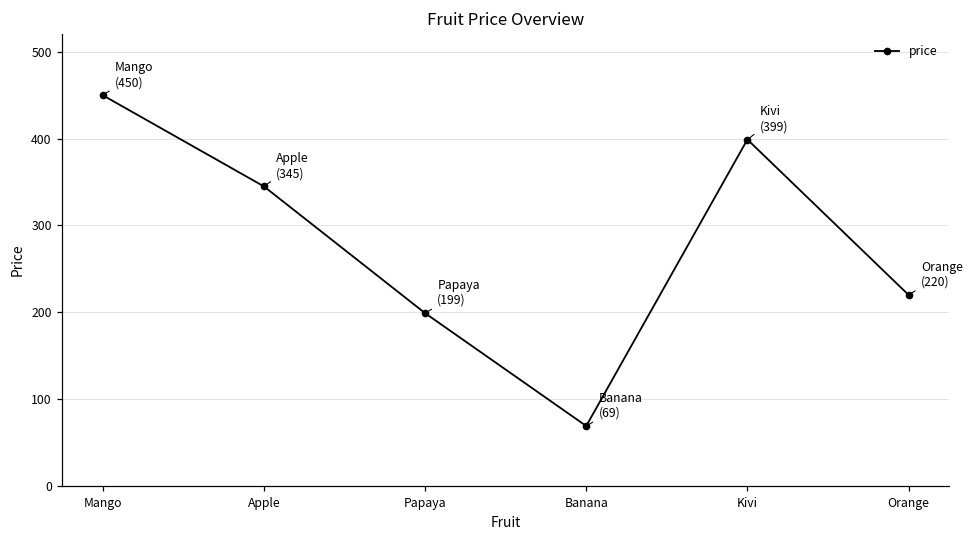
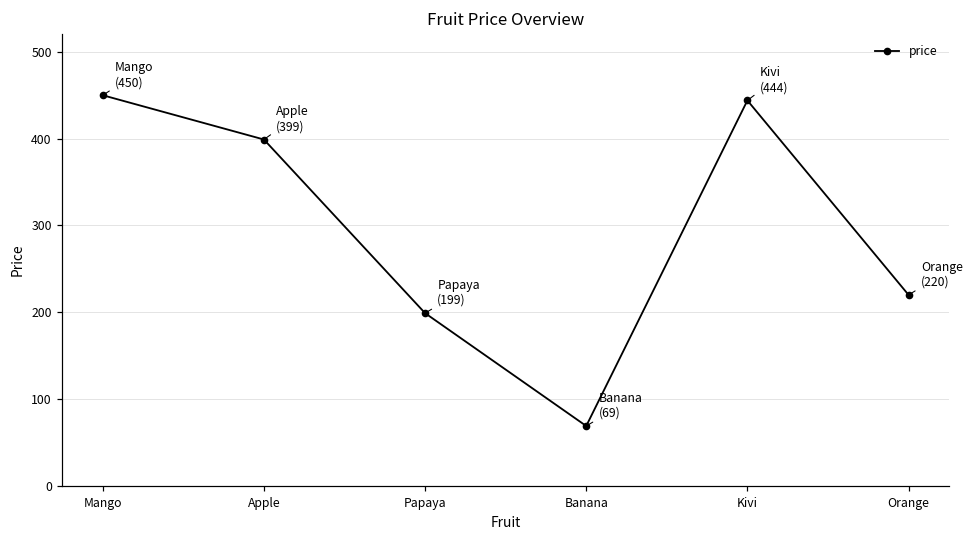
Apple: (345) -> (399)
Kivi: (399) -> (444)
